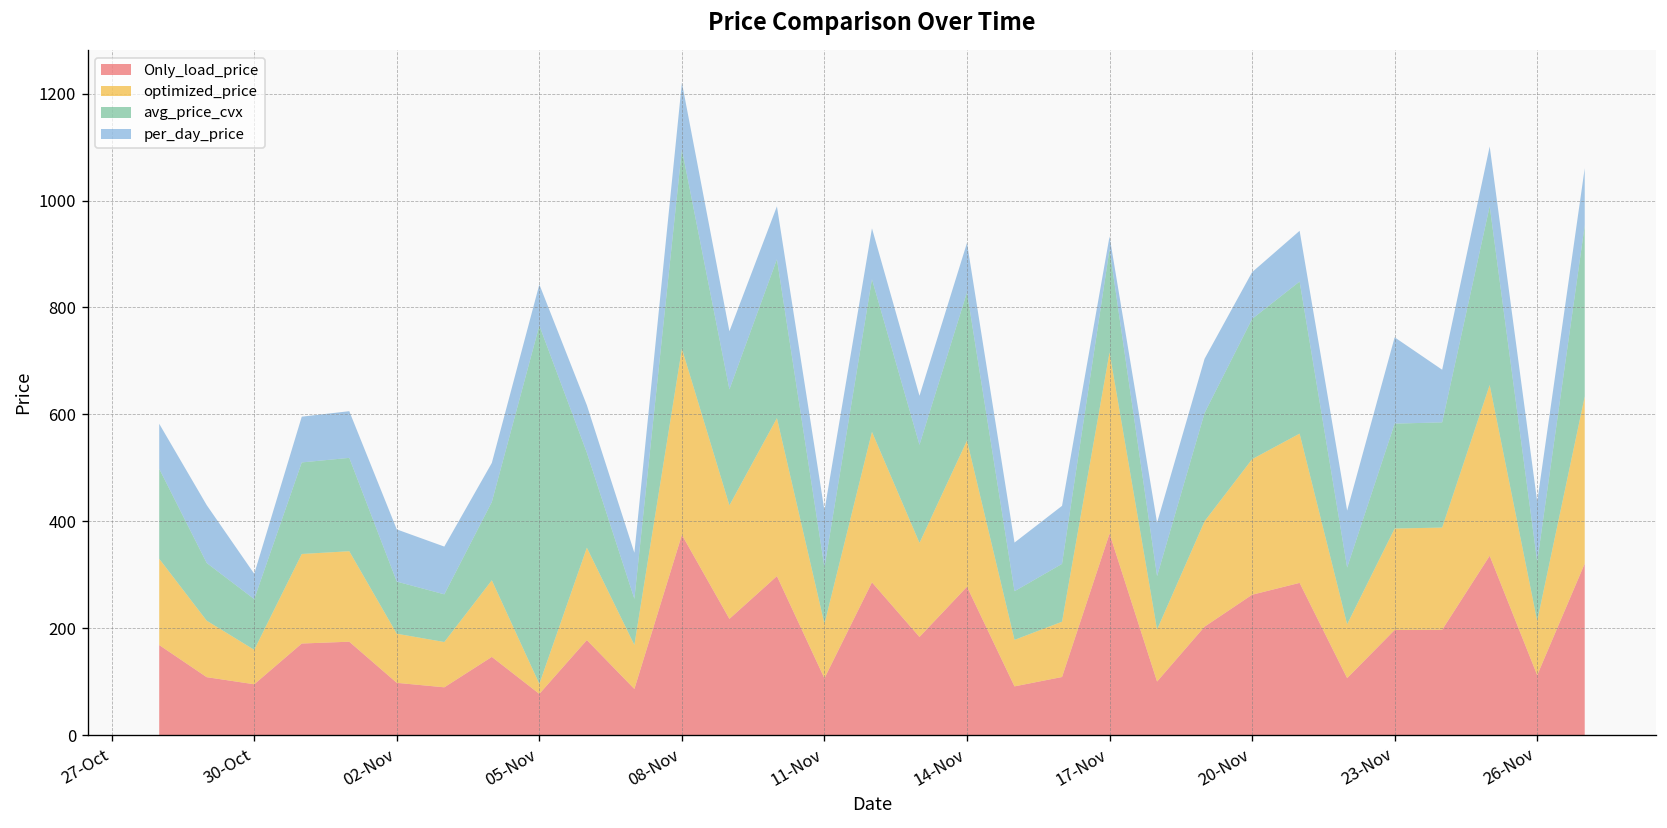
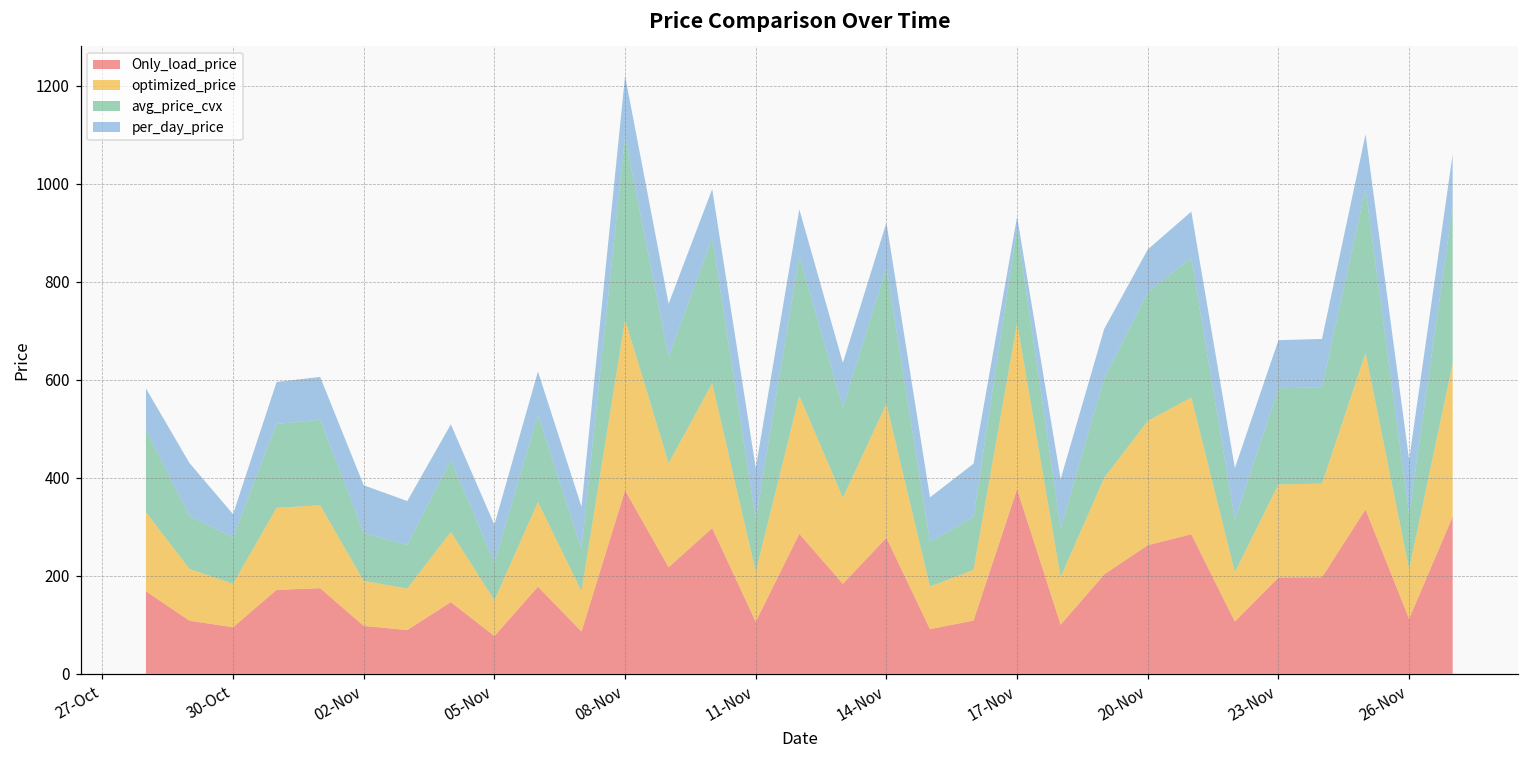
optimized_price, 30-Oct: 60 -> 90
optimized_price, 05-Nov: 20 -> 70
avg_price_cvx, 05-Nov: 670 -> 80
per_day_price, 23-Nov: 160 -> 100
